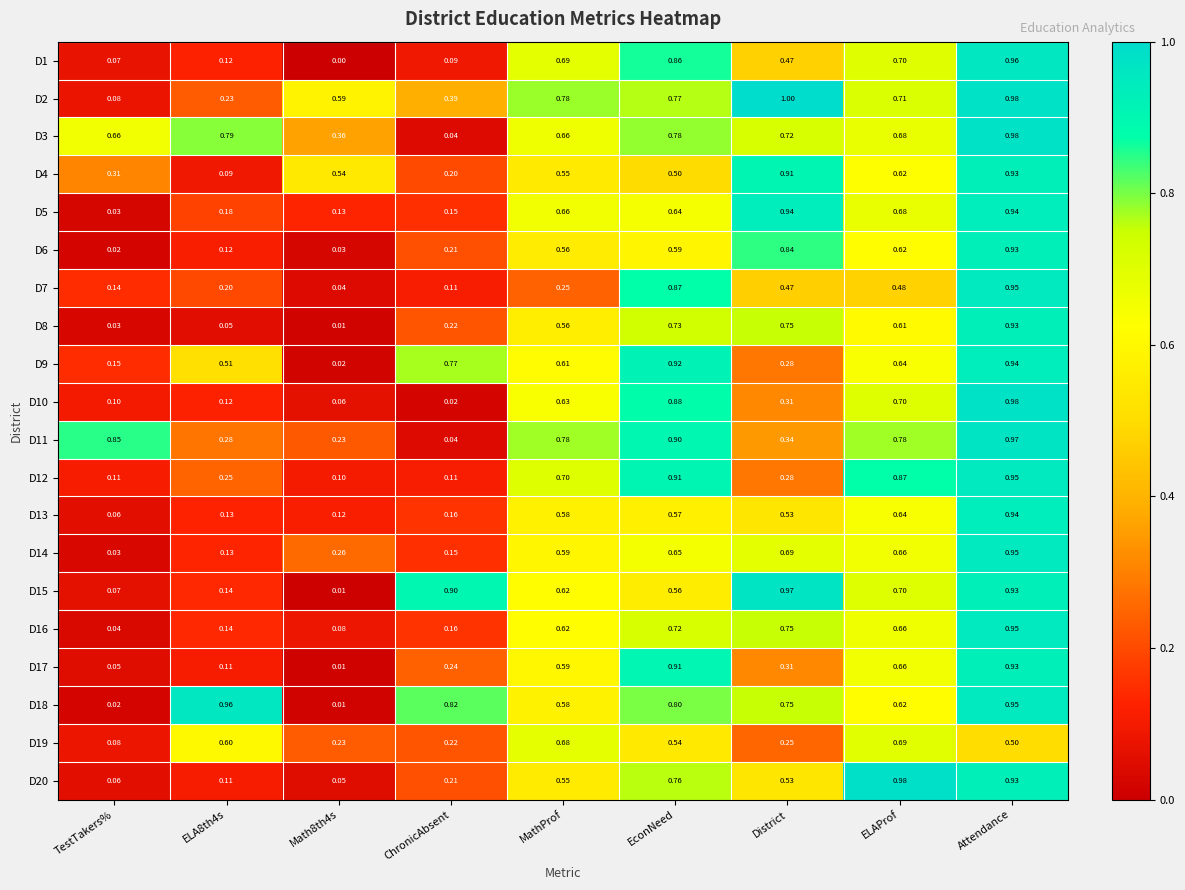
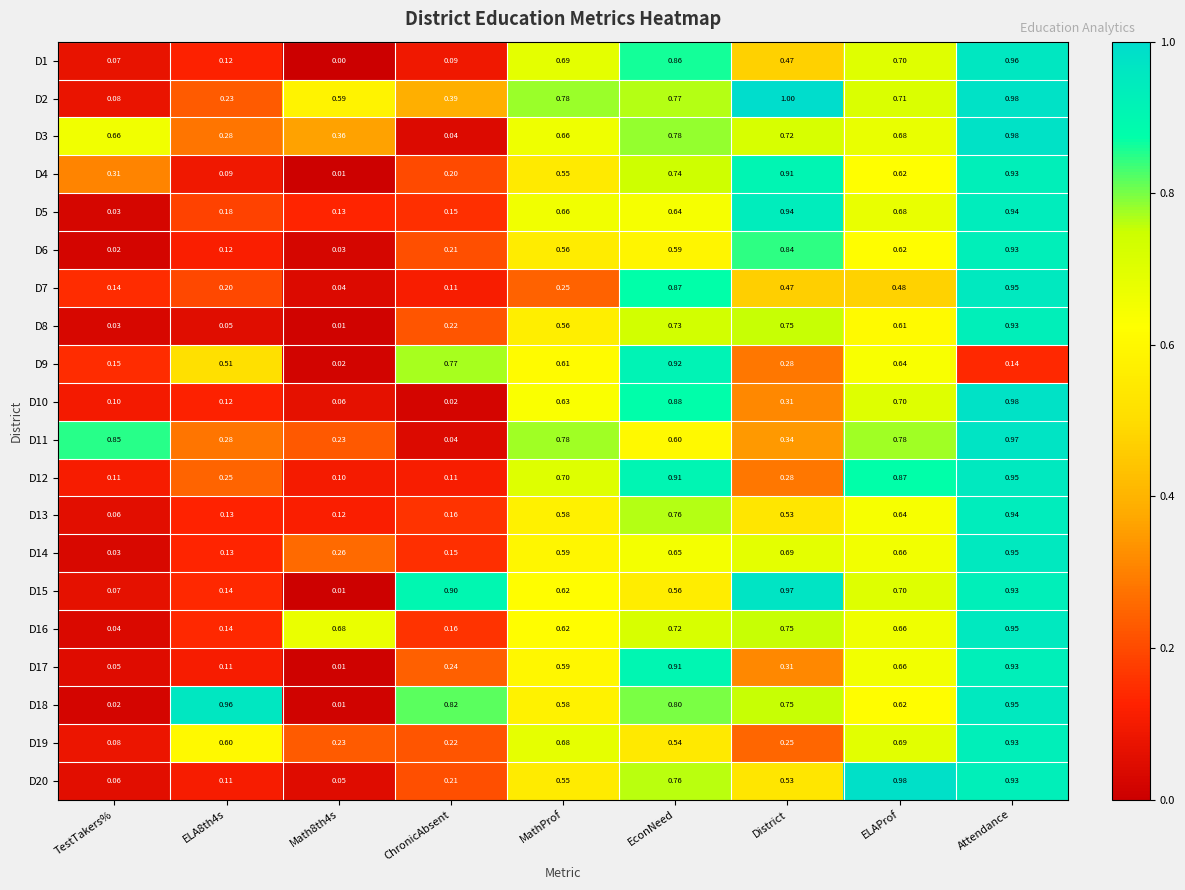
D3, ELA8th4s: 0.79 -> 0.28
D4, Math8th4s: 0.54 -> 0.01
D4, EconNeed: 0.50 -> 0.74
D9, Attendance: 0.94 -> 0.14
D11, EconNeed: 0.90 -> 0.60
D13, EconNeed: 0.57 -> 0.76
D16, Math8th4s: 0.08 -> 0.68
D19, Attendance: 0.50 -> 0.93
